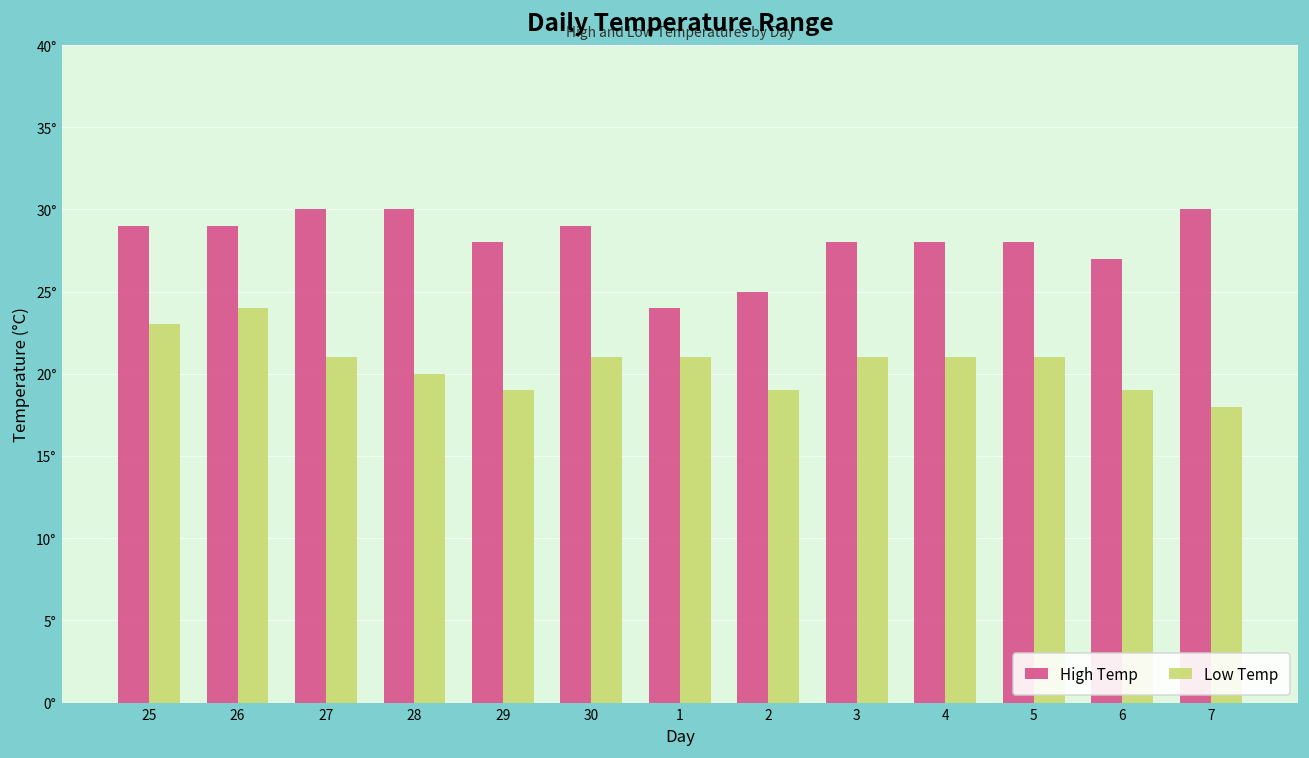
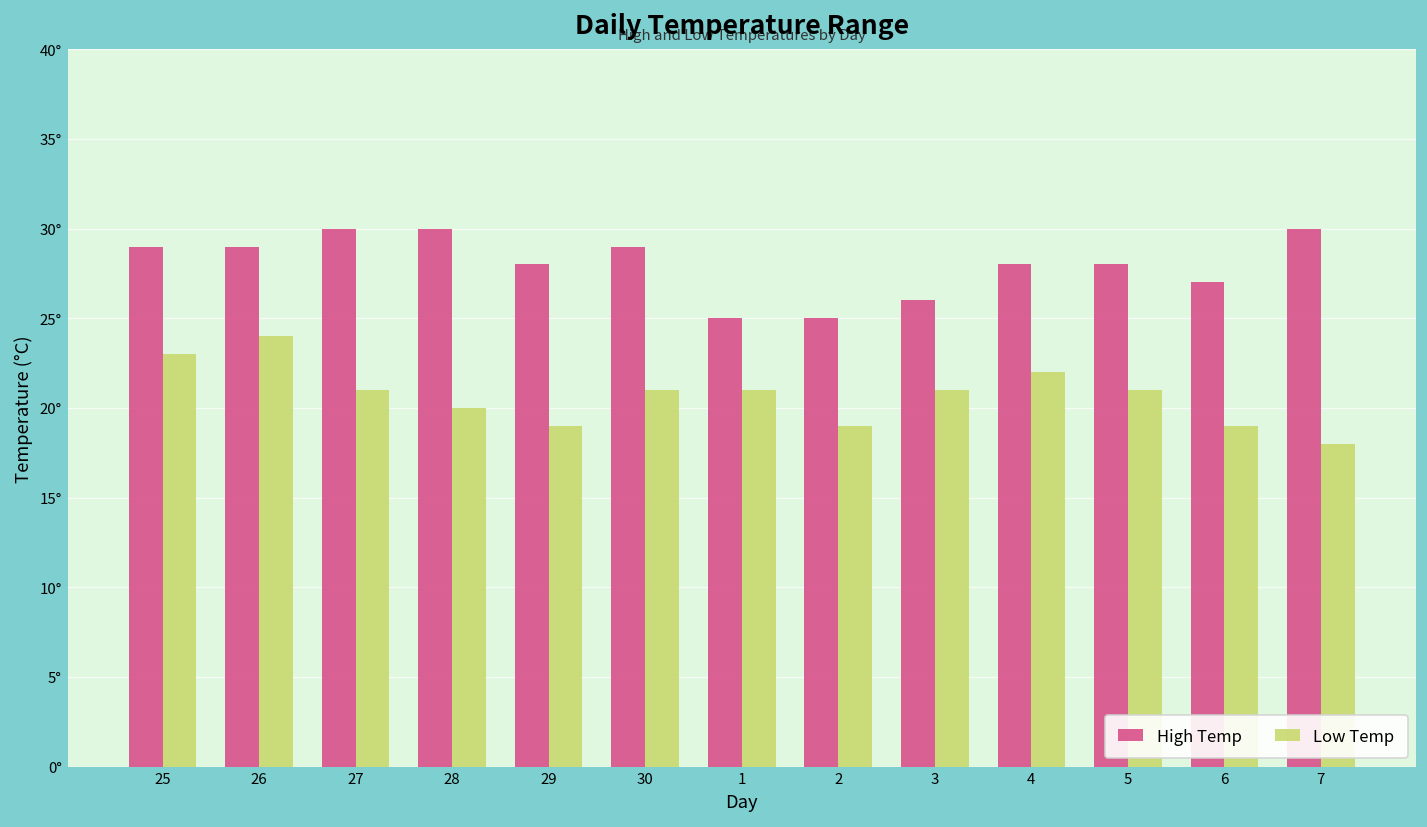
High Temp, 1: 24° -> 25°
High Temp, 3: 28° -> 26°
Low Temp, 4: 21° -> 22°
